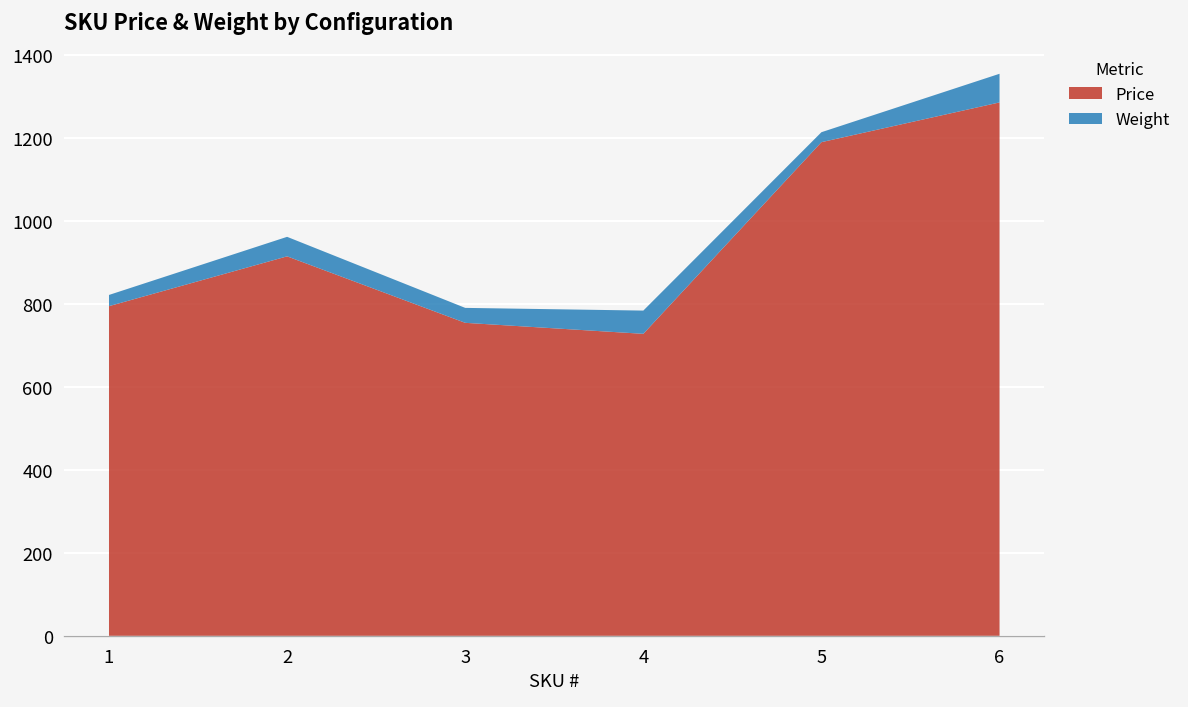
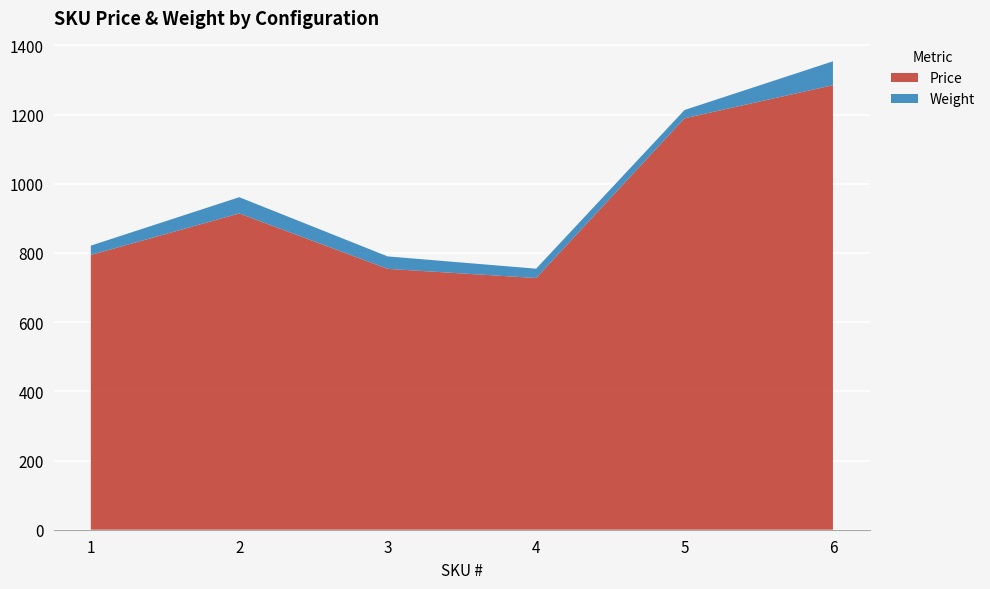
Weight, 4: 60 -> 30
